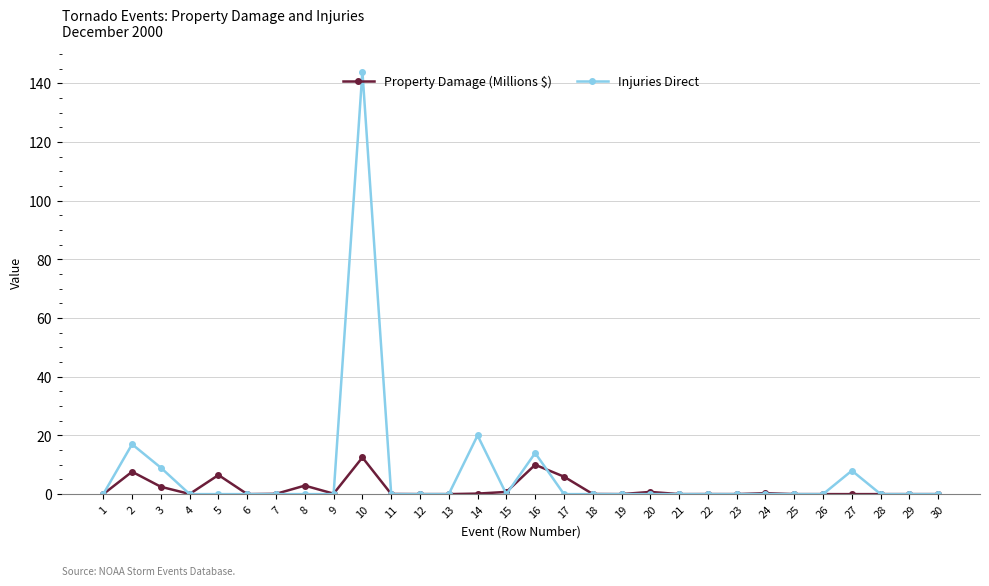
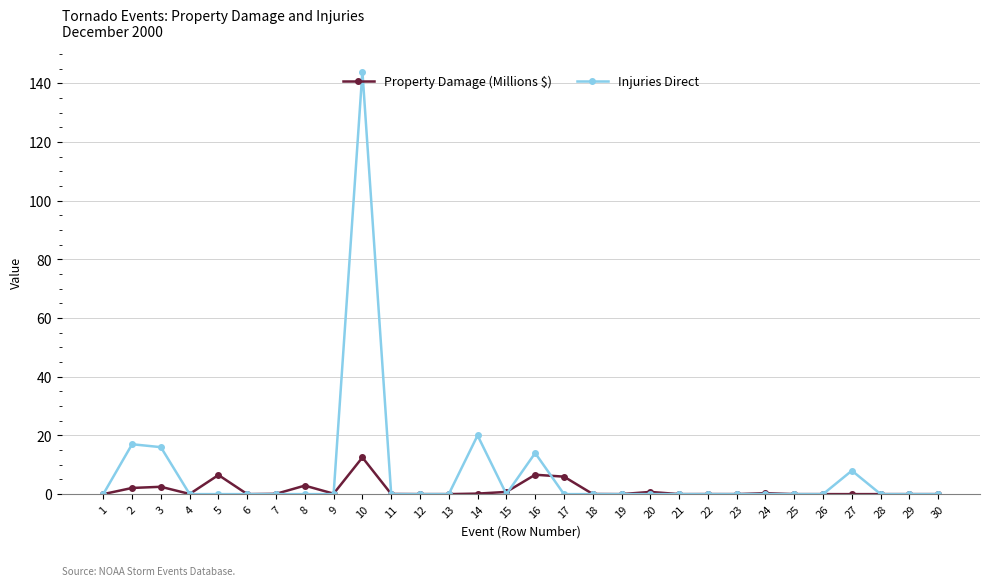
Property Damage (Millions $), 2: 8 -> 2
Injuries Direct, 3: 9 -> 16
Property Damage (Millions $), 16: 10 -> 7
